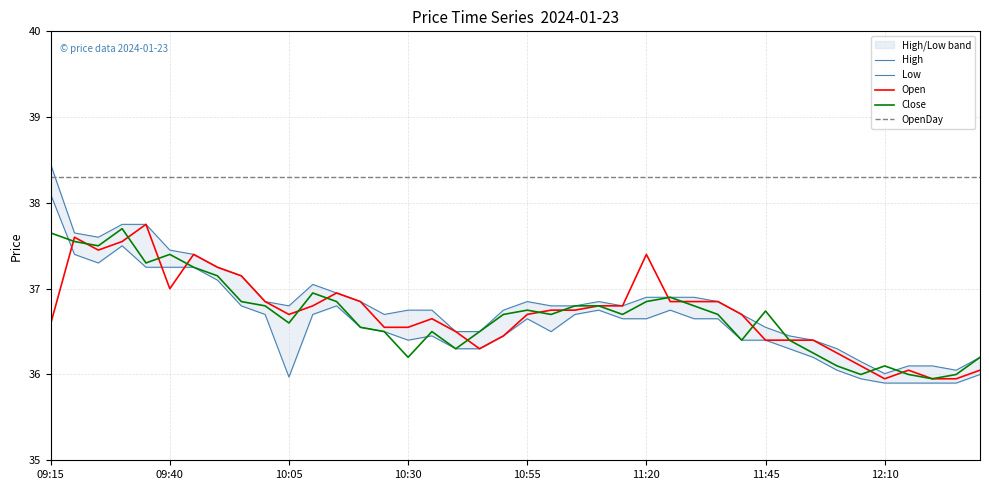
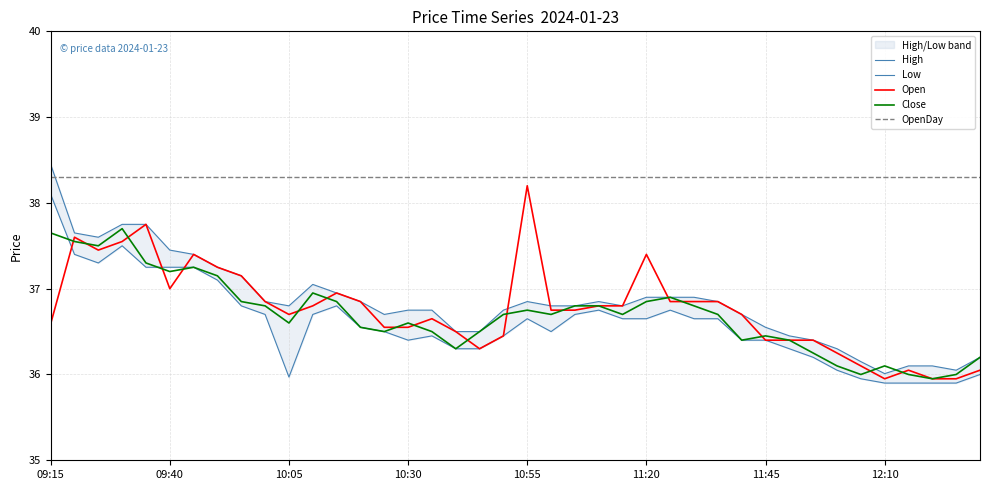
Close, 09:40: 37.4 -> 37.2
Close, 10:30: 36.2 -> 36.6
Open, 10:55: 36.7 -> 38.2
Close, 11:45: 36.7 -> 36.5
